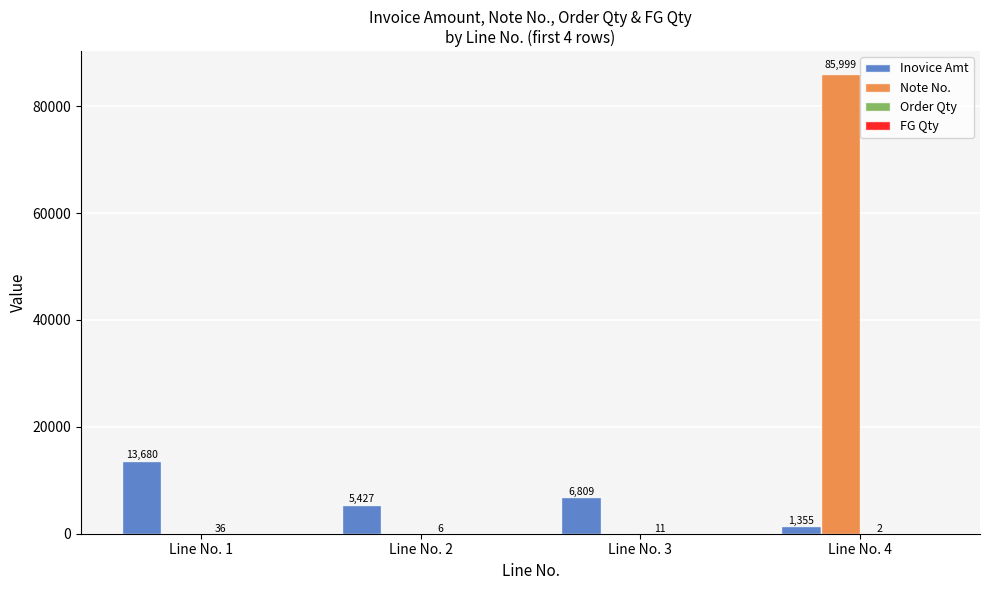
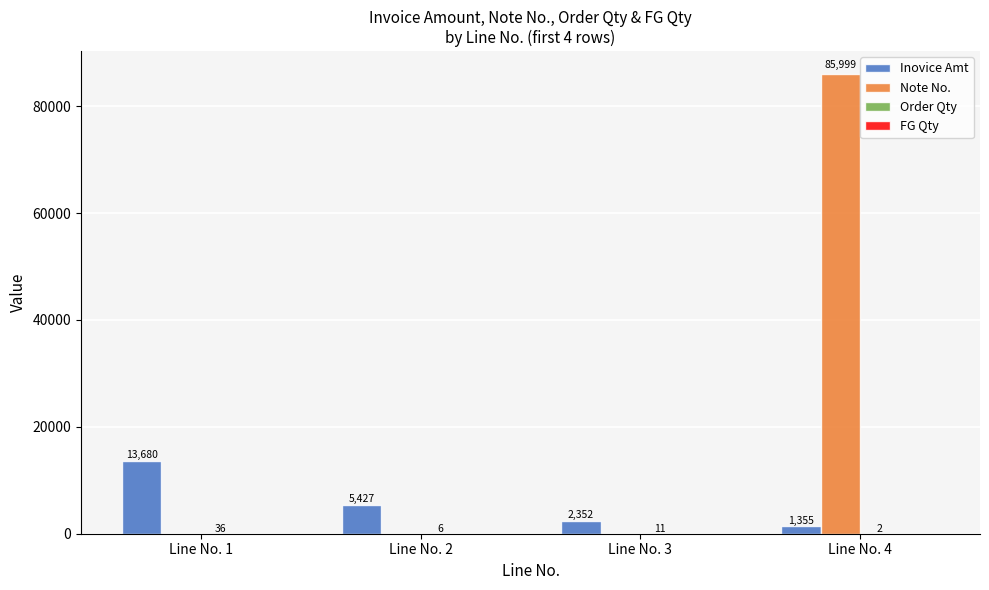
Inovice Amt, Line No. 3: 6,809 -> 2,352
